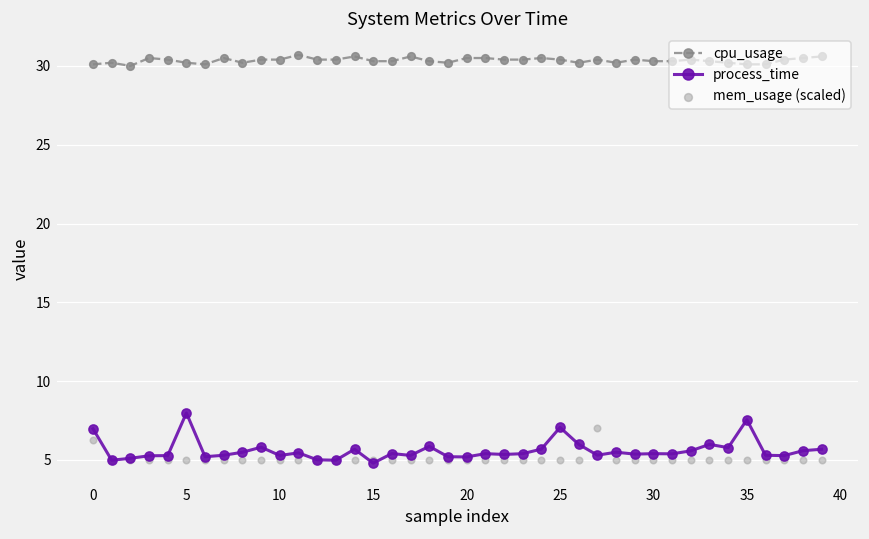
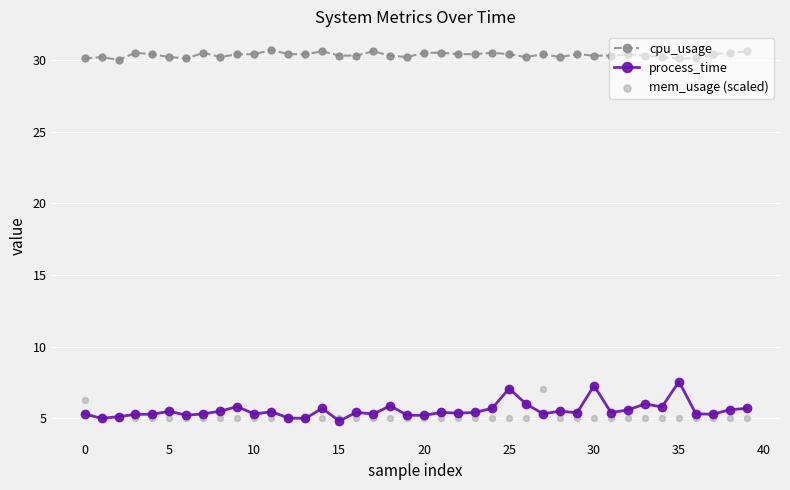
process_time, 0: 7.0 -> 5.3
process_time, 5: 8.0 -> 5.5
process_time, 30: 5.4 -> 7.3
